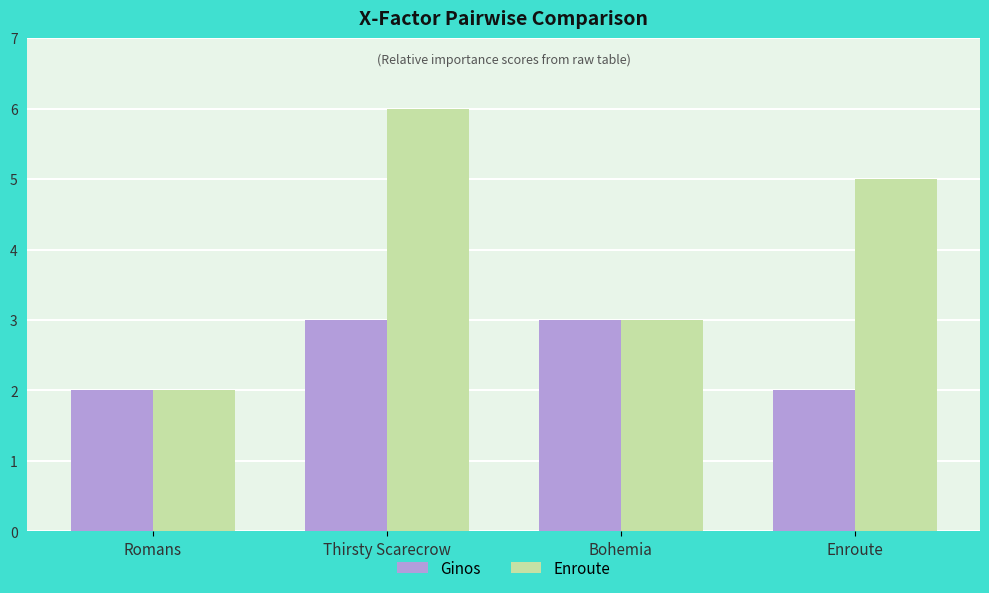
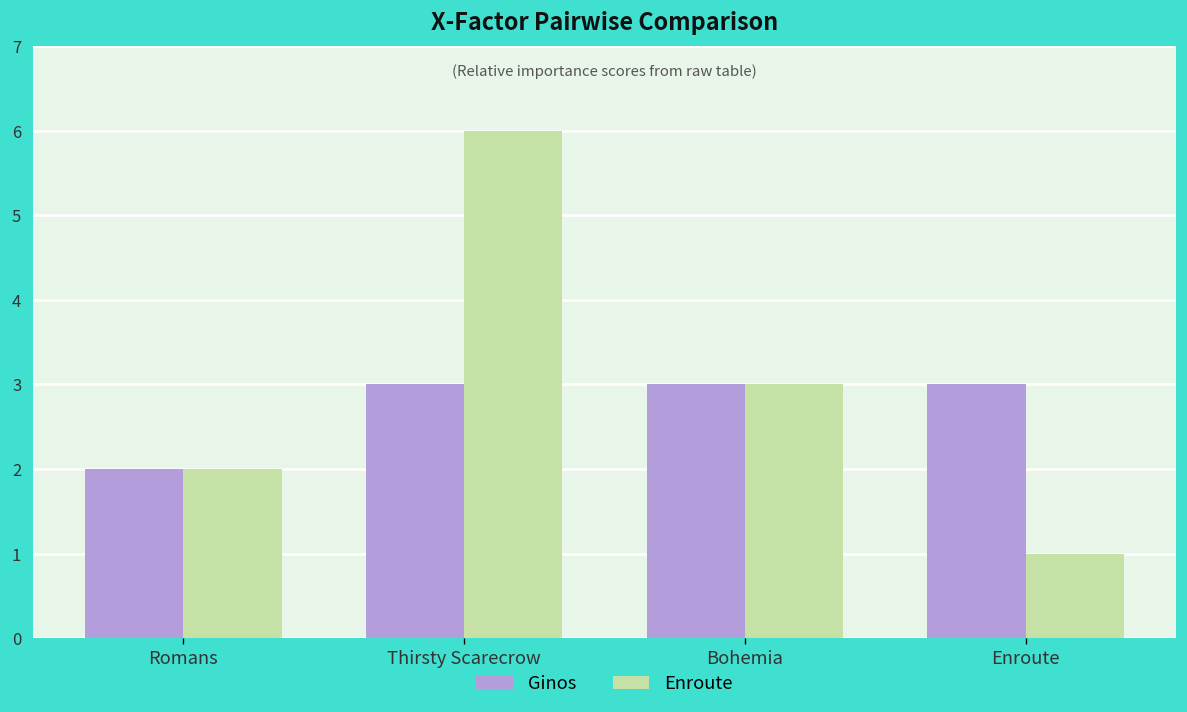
Ginos, Enroute: 2 -> 3
Enroute, Enroute: 5 -> 1
